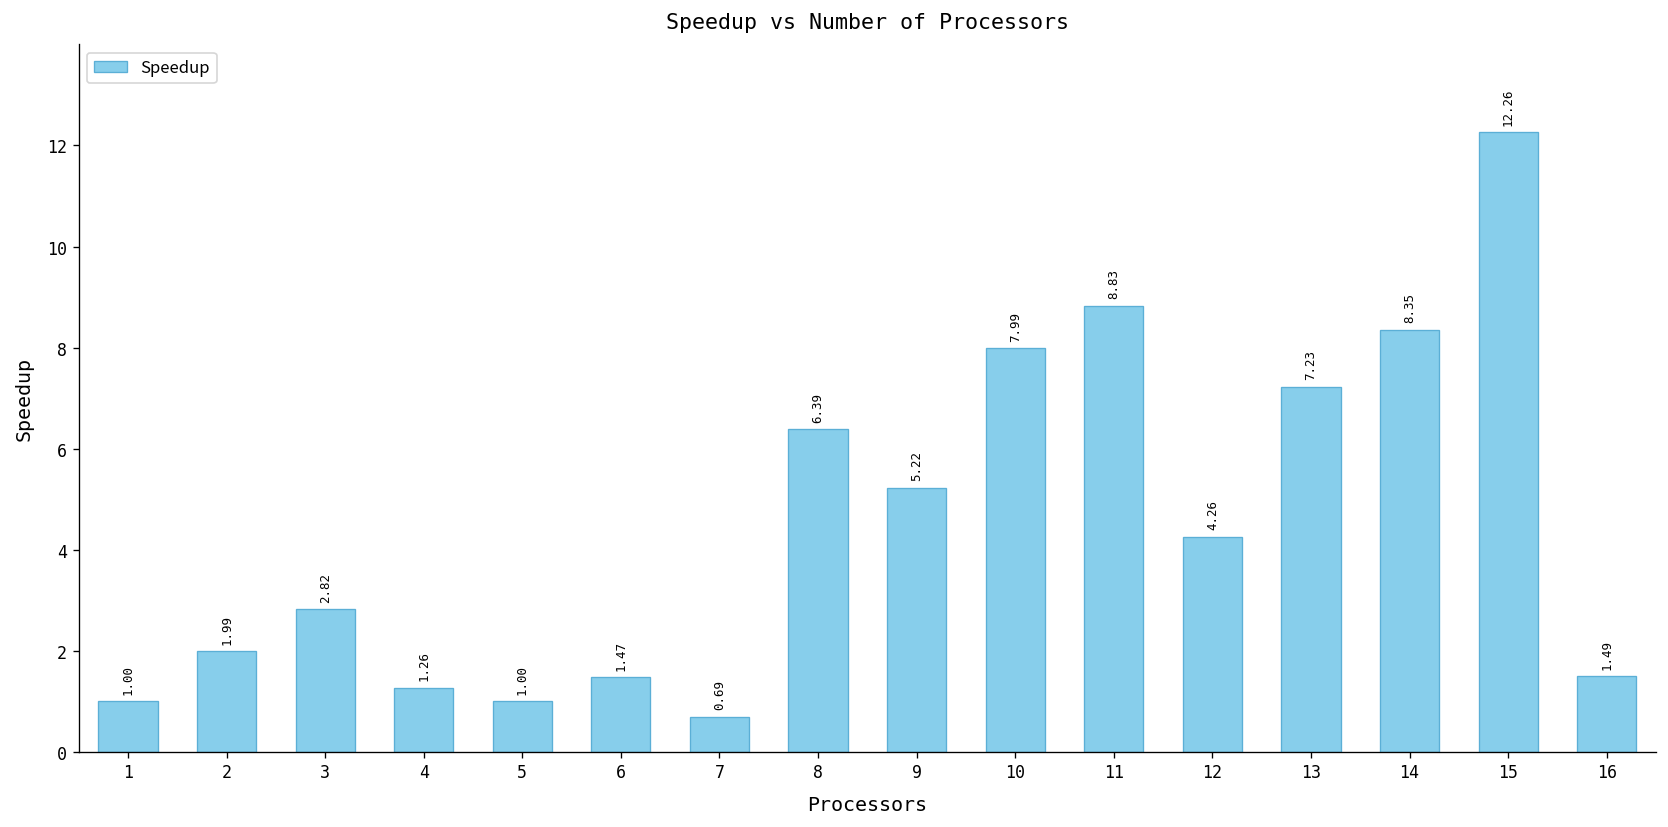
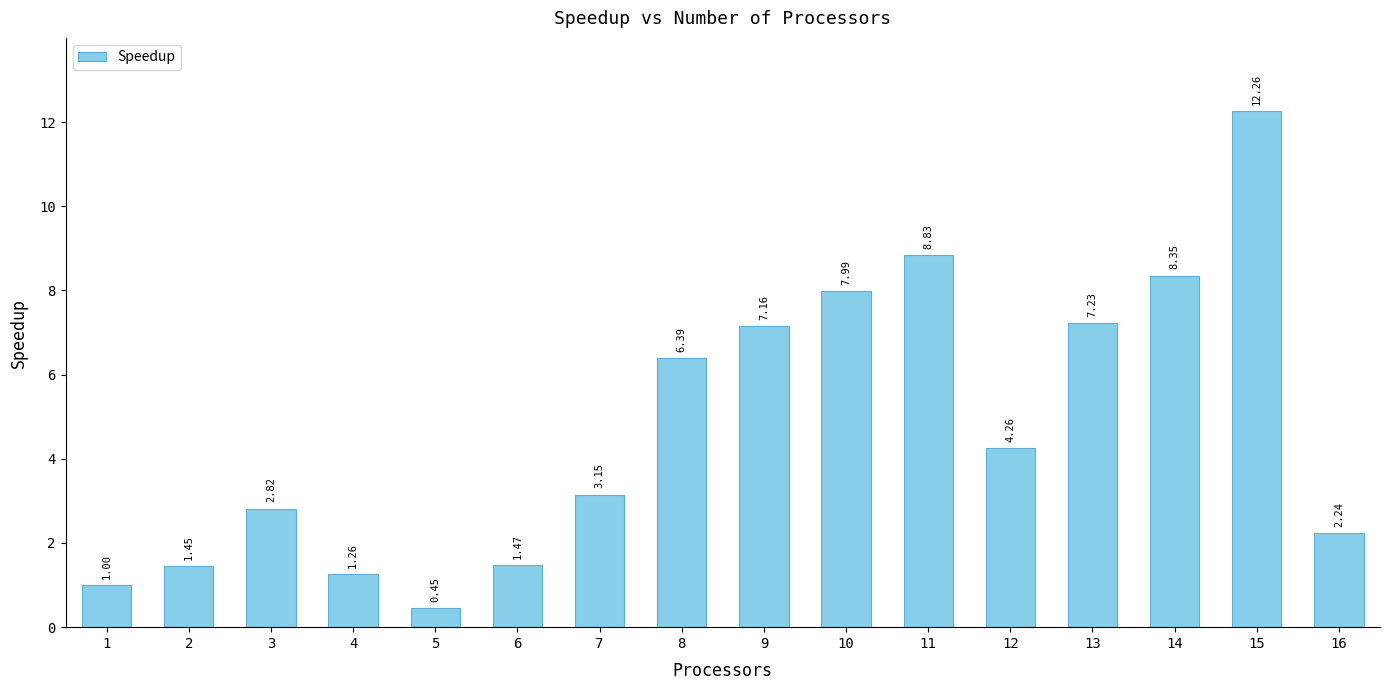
2: 1.99 -> 1.45
5: 1.00 -> 0.45
7: 0.69 -> 3.15
9: 5.22 -> 7.16
16: 1.49 -> 2.24
